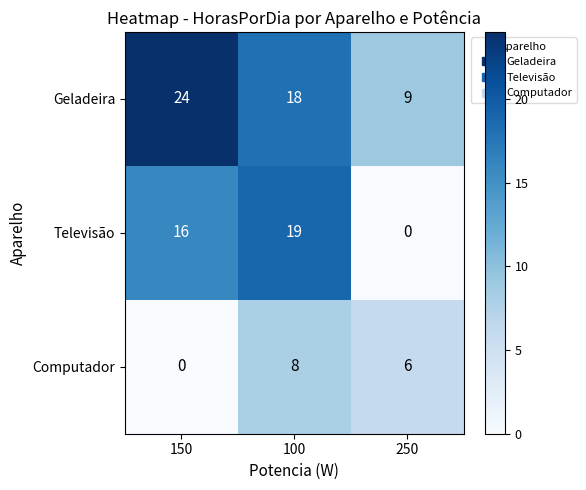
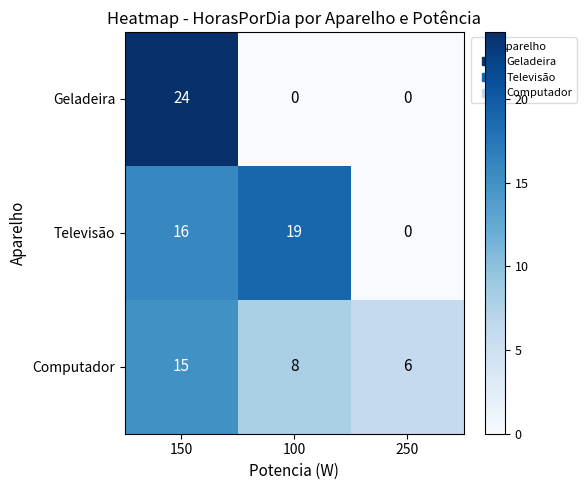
Geladeira, 100: 18 -> 0
Geladeira, 250: 9 -> 0
Computador, 150: 0 -> 15
